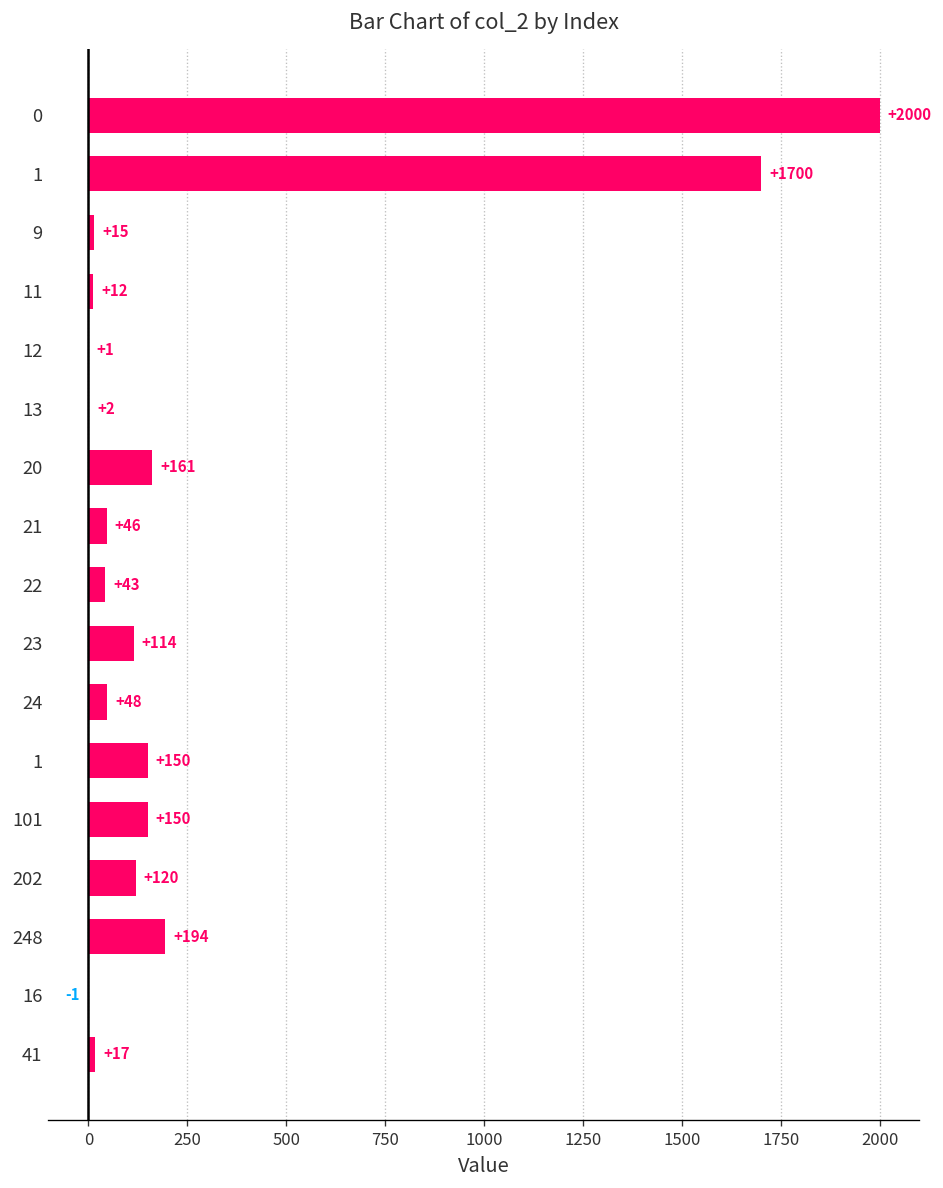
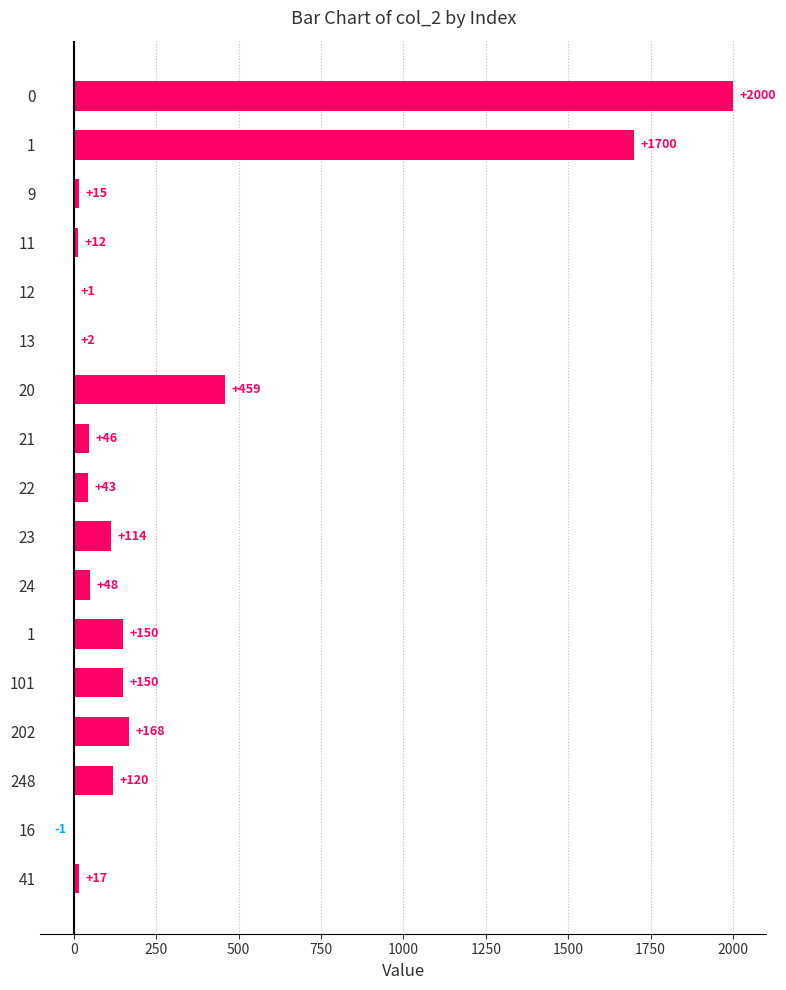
20: +161 -> +459
202: +120 -> +168
248: +194 -> +120
